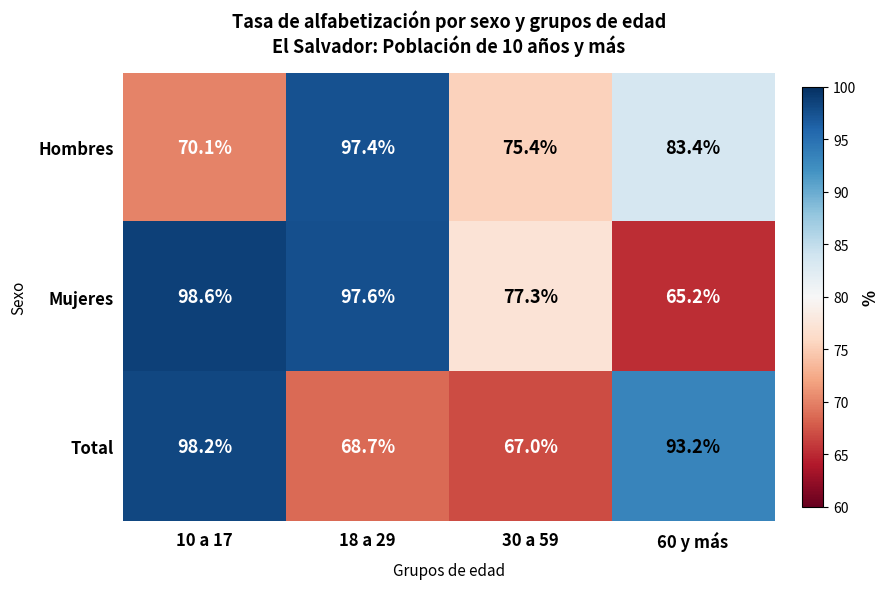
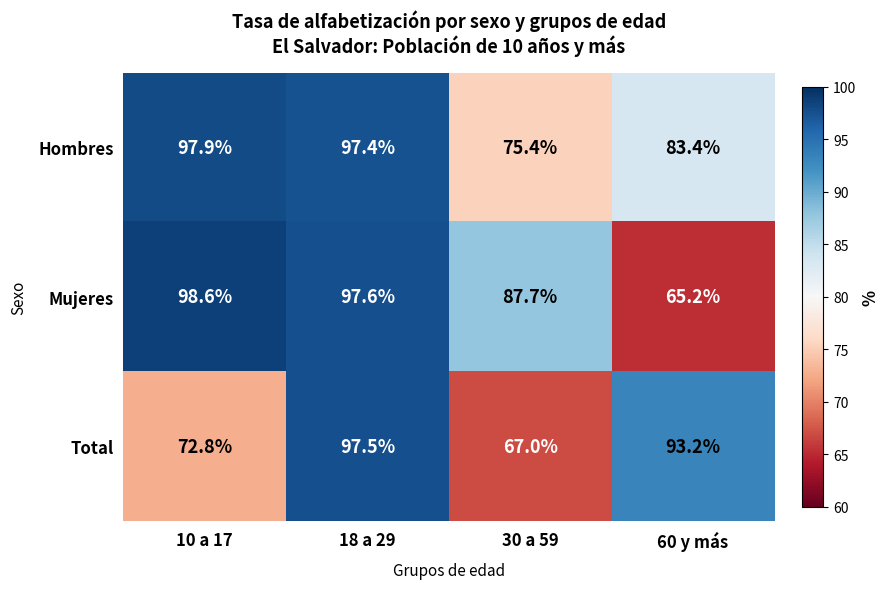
Hombres, 10 a 17: 70.1% -> 97.9%
Mujeres, 30 a 59: 77.3% -> 87.7%
Total, 10 a 17: 98.2% -> 72.8%
Total, 18 a 29: 68.7% -> 97.5%
